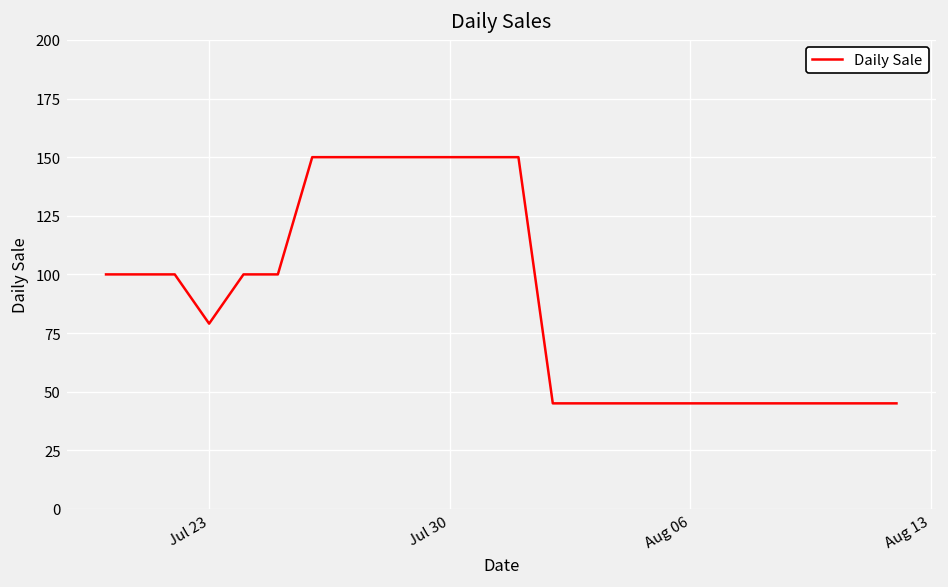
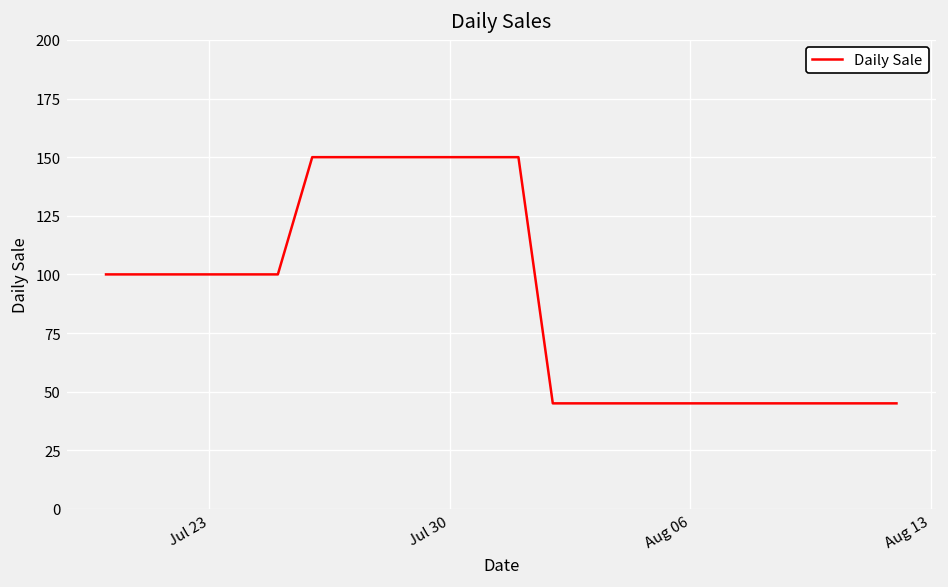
Jul 23: 79 -> 100
